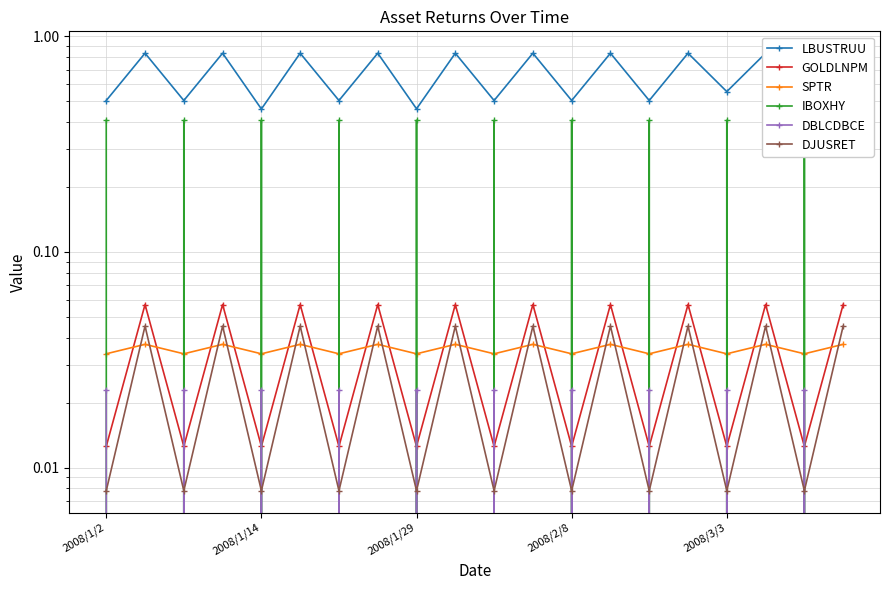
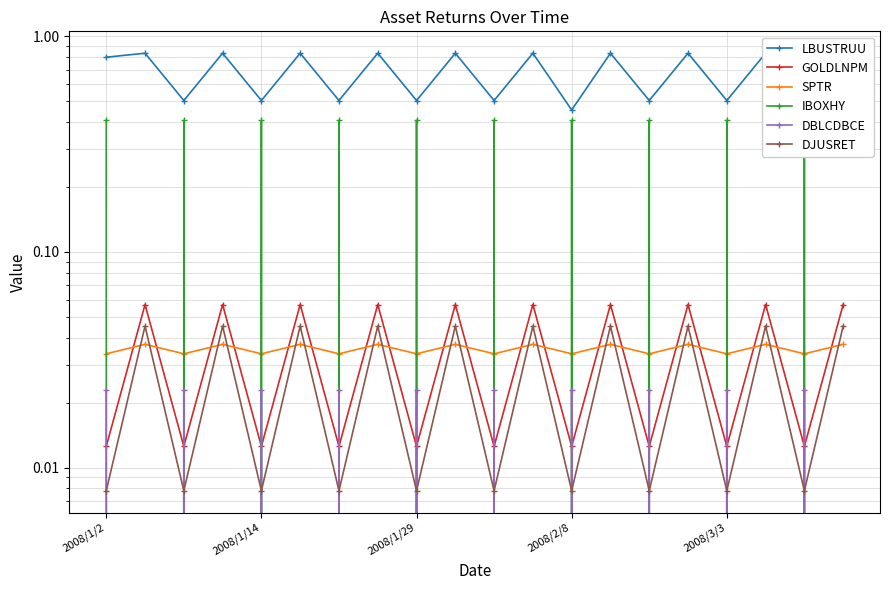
LBUSTRUU, 2008/1/2: 0.50 -> 0.80
LBUSTRUU, 2008/1/14: 0.46 -> 0.50
LBUSTRUU, 2008/1/29: 0.46 -> 0.50
LBUSTRUU, 2008/2/8: 0.50 -> 0.45
LBUSTRUU, 2008/3/3: 0.55 -> 0.50
